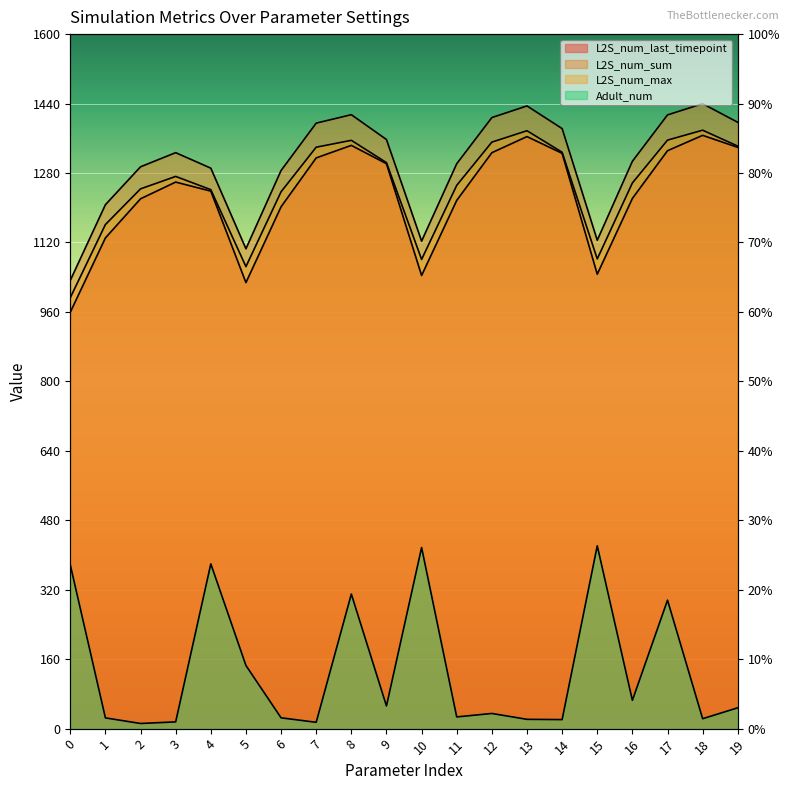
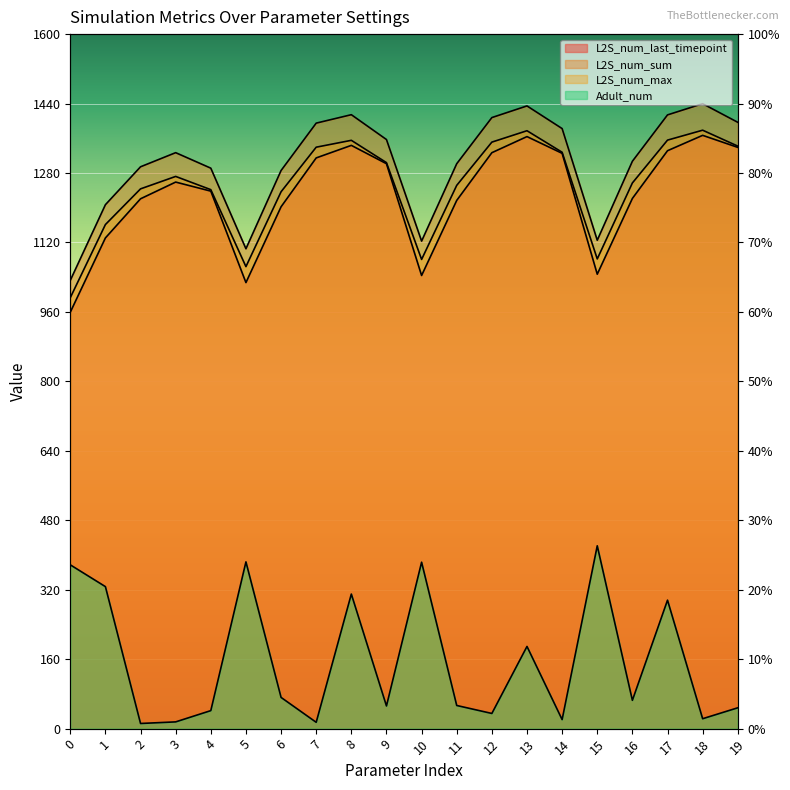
Adult_num, 1: 20 -> 330
Adult_num, 4: 380 -> 40
Adult_num, 5: 150 -> 380
Adult_num, 6: 20 -> 70
Adult_num, 10: 420 -> 380
Adult_num, 11: 30 -> 50
Adult_num, 13: 20 -> 190
